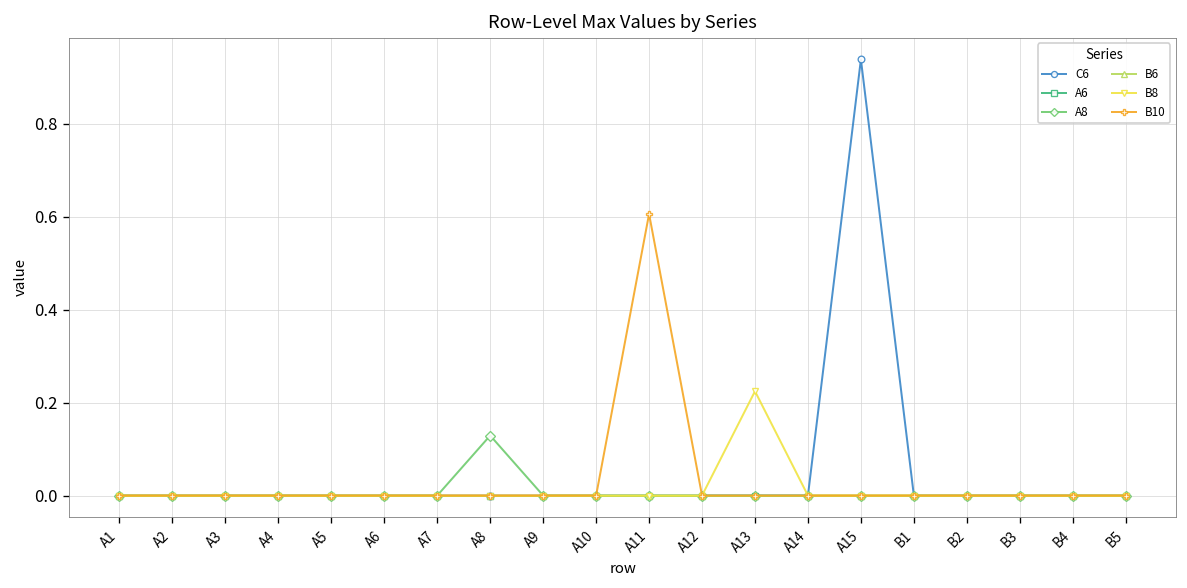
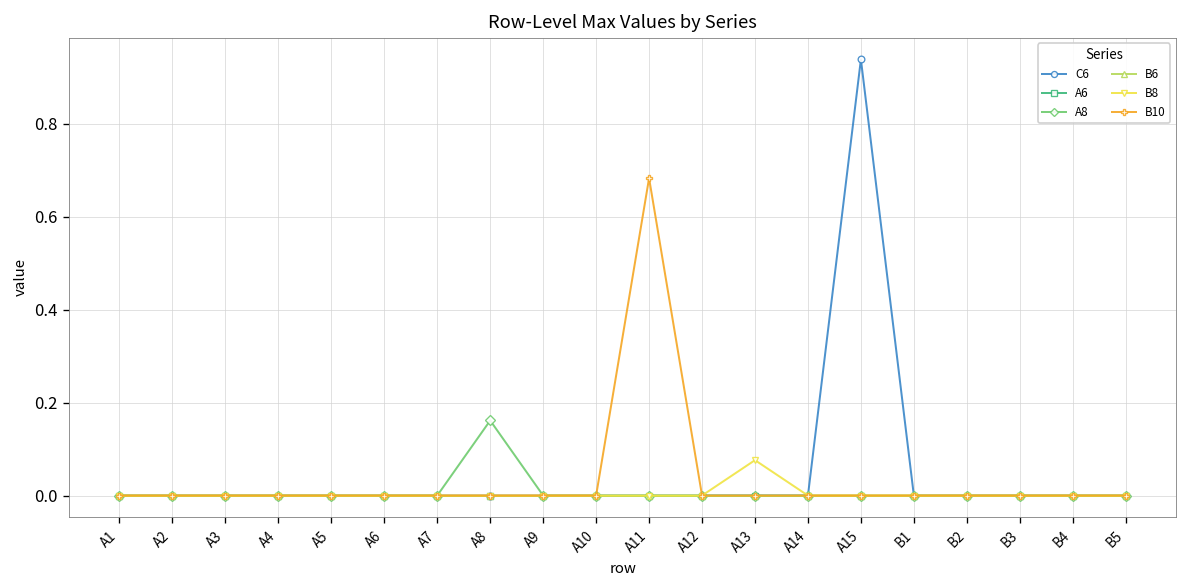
A8, A8: 0.13 -> 0.16
B10, A11: 0.61 -> 0.68
B8, A13: 0.22 -> 0.08
